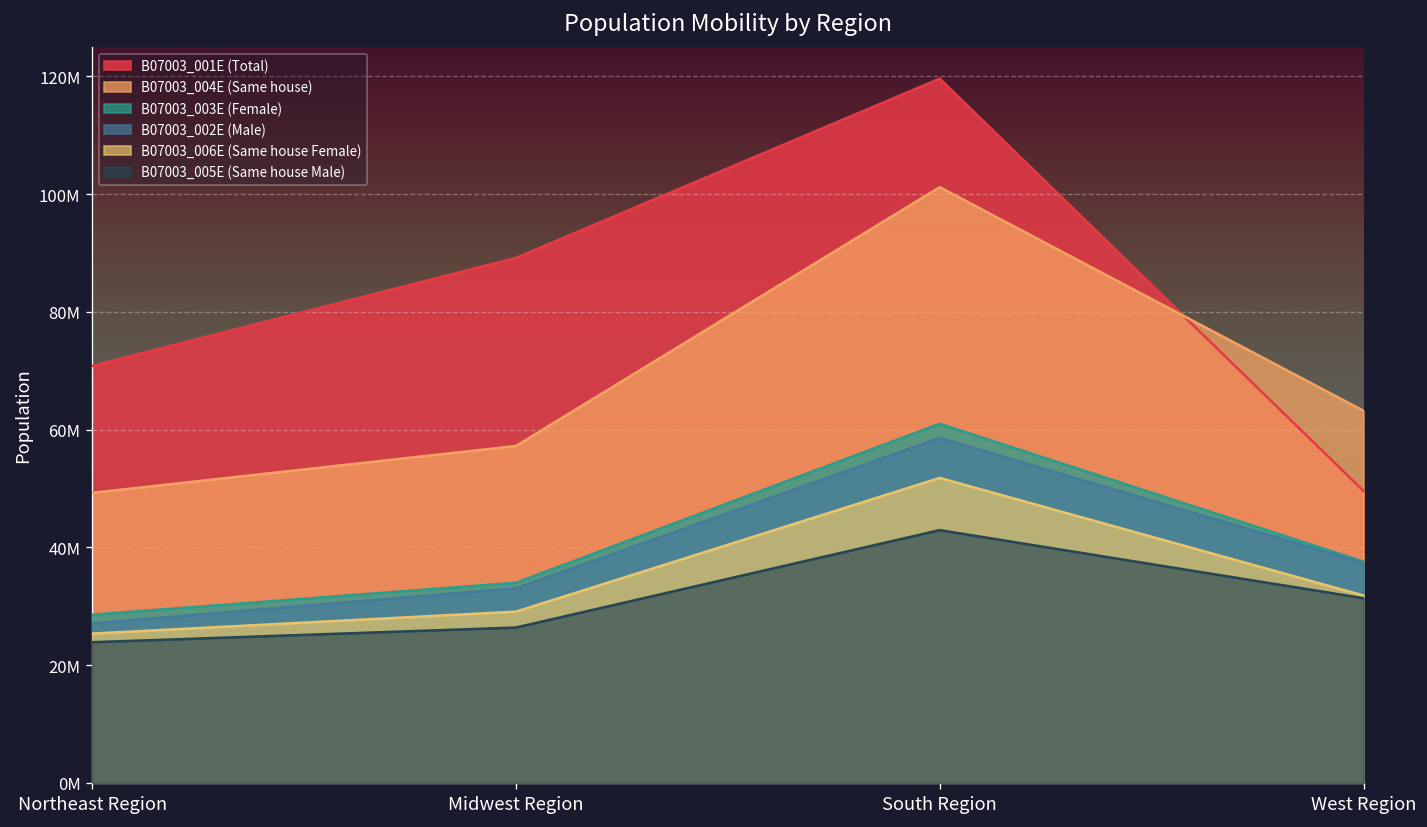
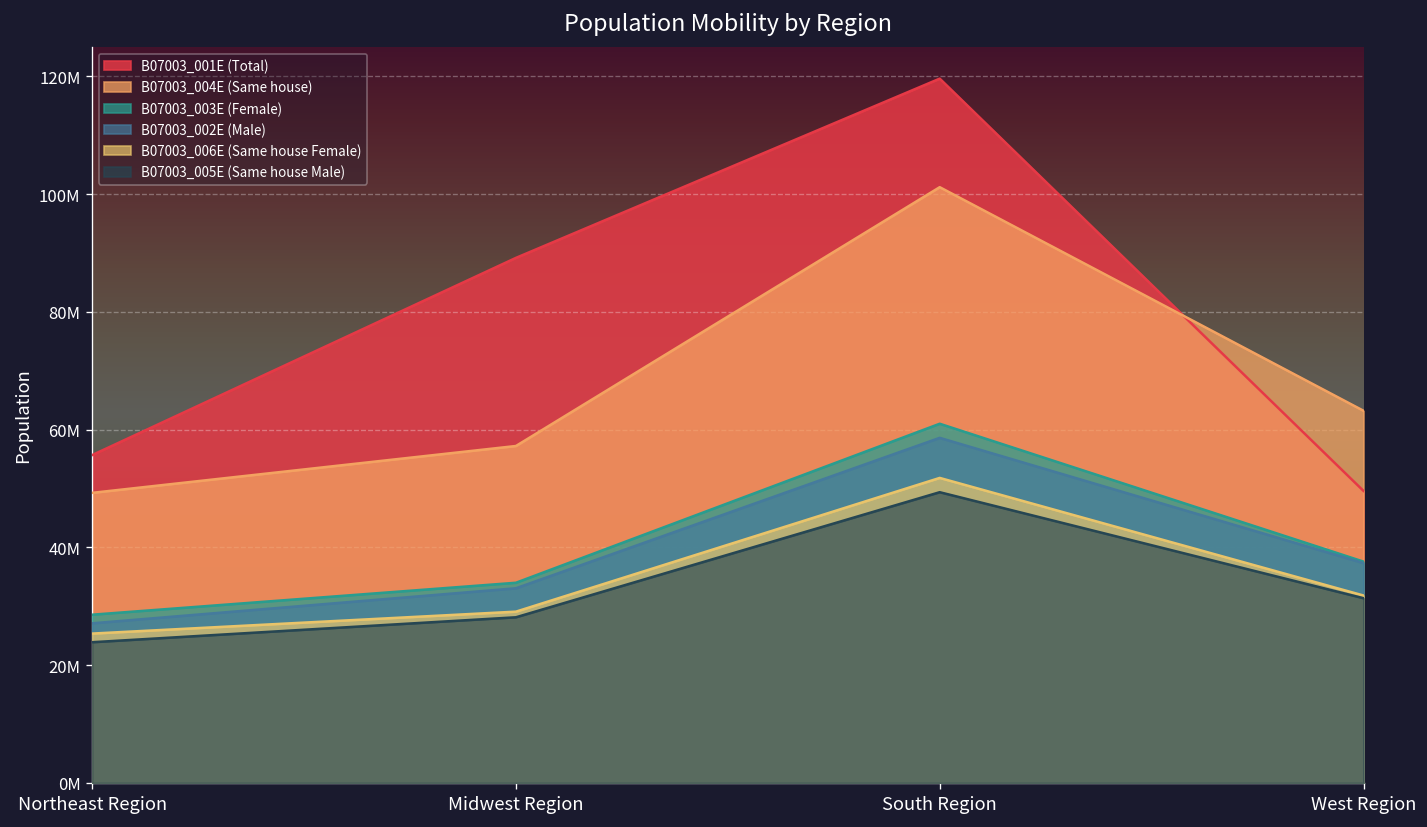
B07003_001E (Total), Northeast Region: 71000000 -> 56000000
B07003_005E (Same house Male), Midwest Region: 26000000 -> 28000000
B07003_005E (Same house Male), South Region: 43000000 -> 49000000
